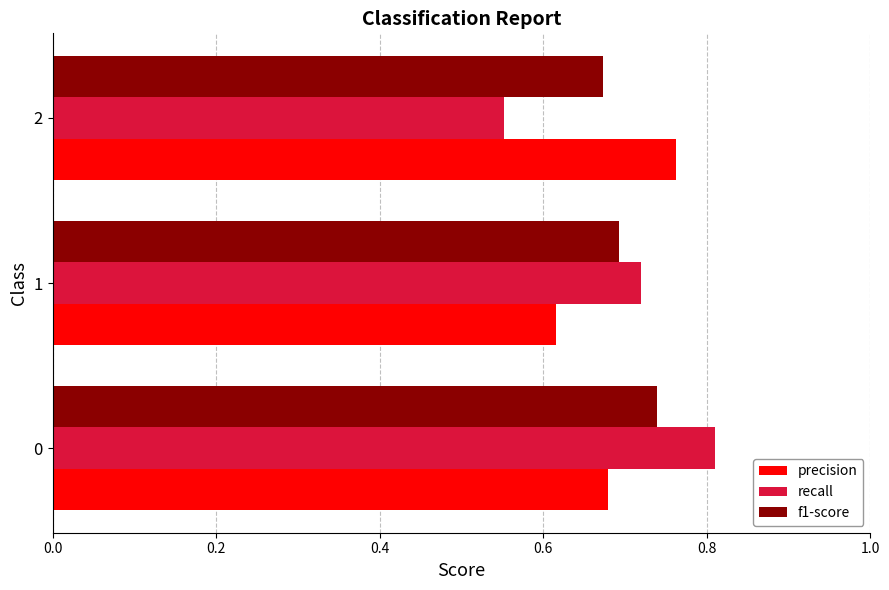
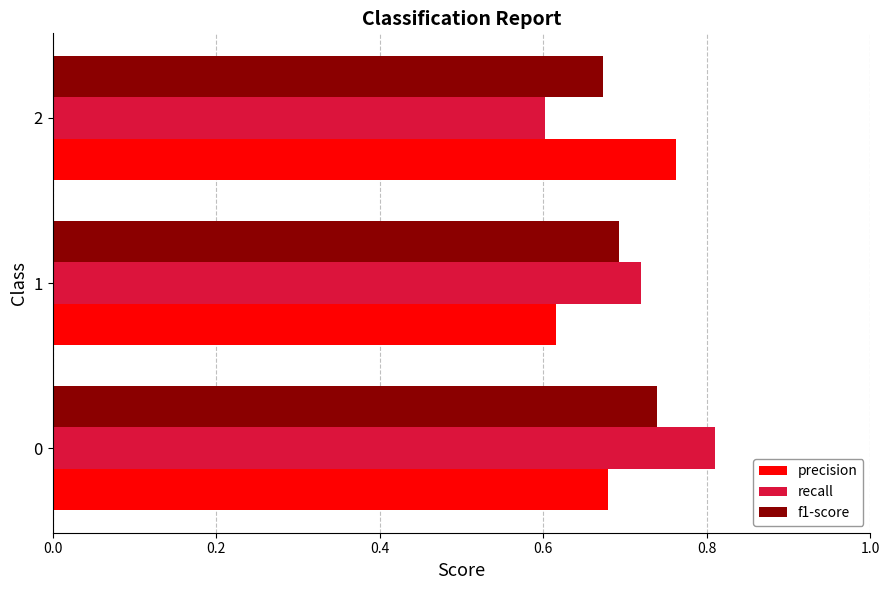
recall, 2: 0.55 -> 0.60
